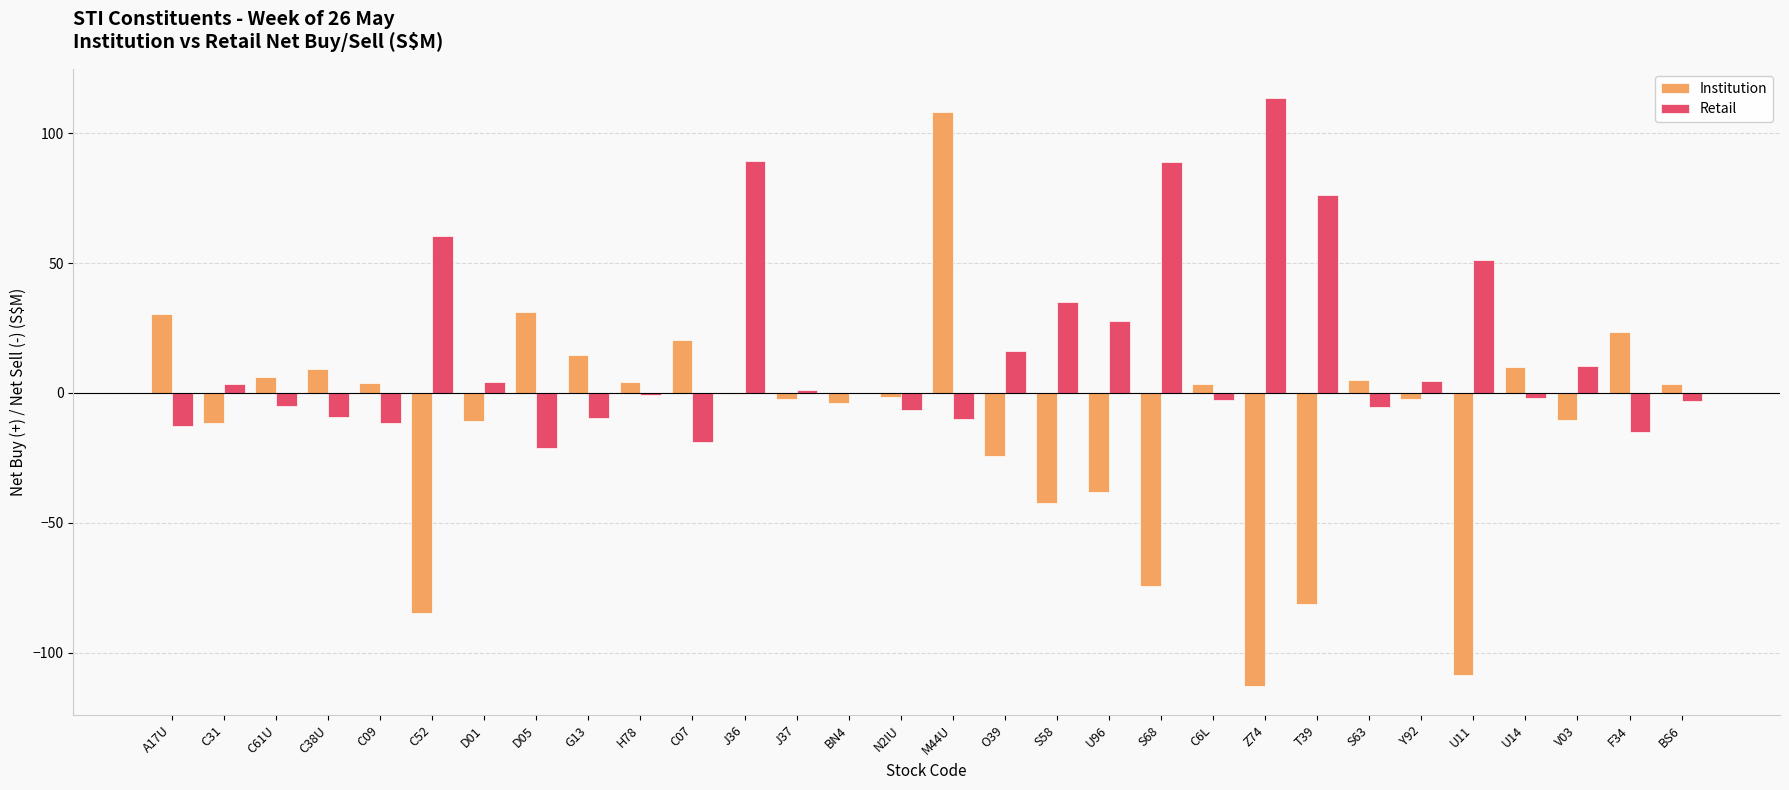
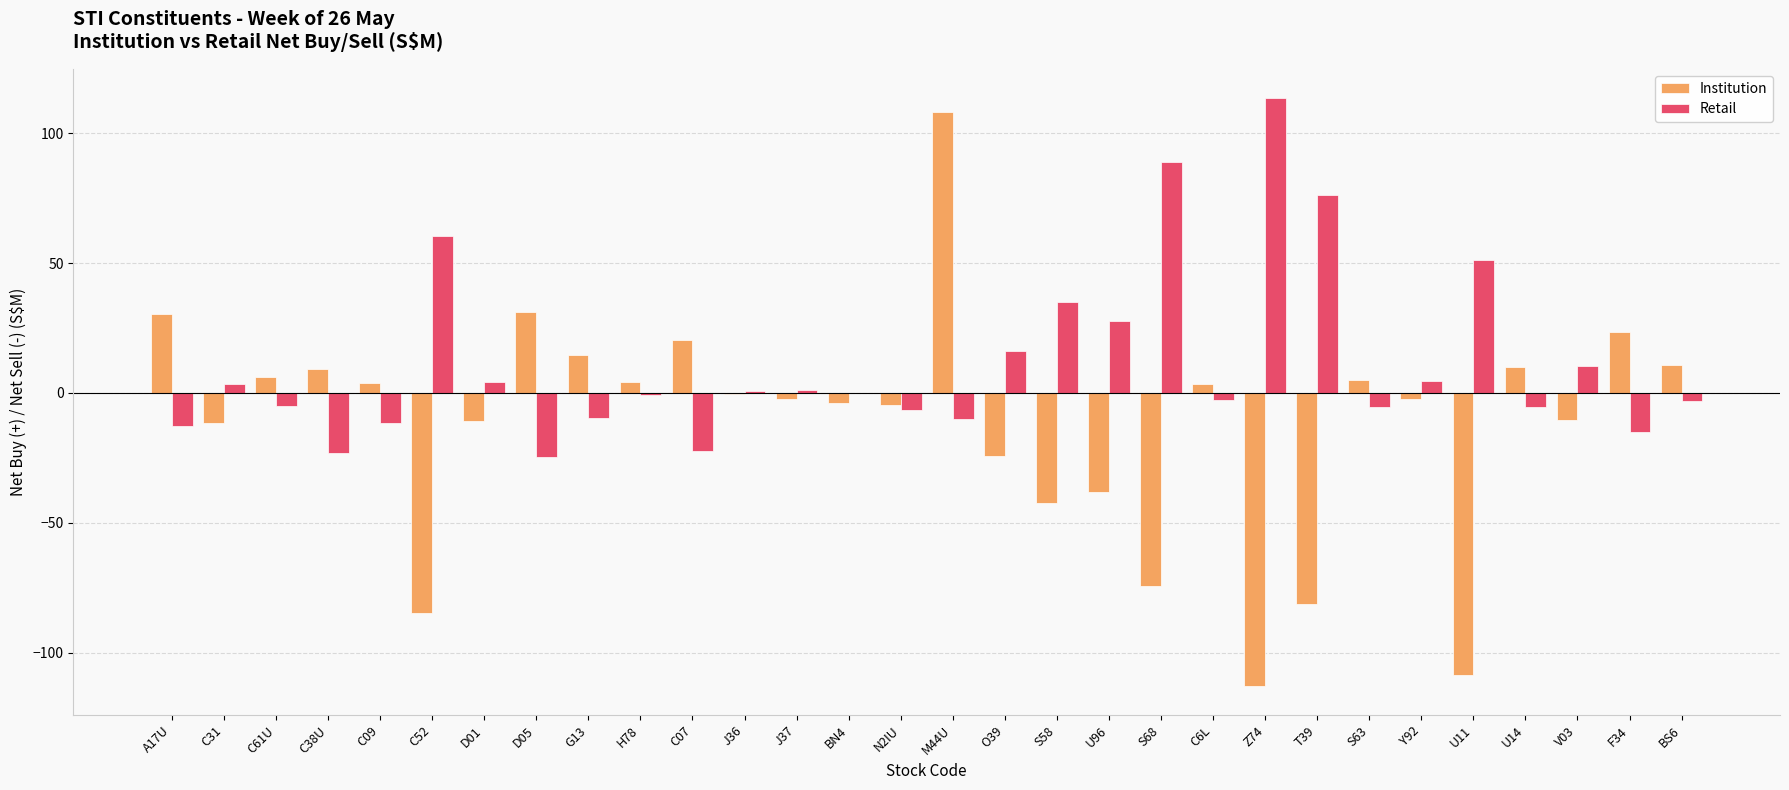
Retail, C38U: -9 -> -23
Retail, D05: -21 -> -25
Retail, C07: -19 -> -22
Retail, J36: 89 -> 1
Institution, N2IU: -2 -> -5
Retail, U14: -2 -> -5
Institution, BS6: 4 -> 11
